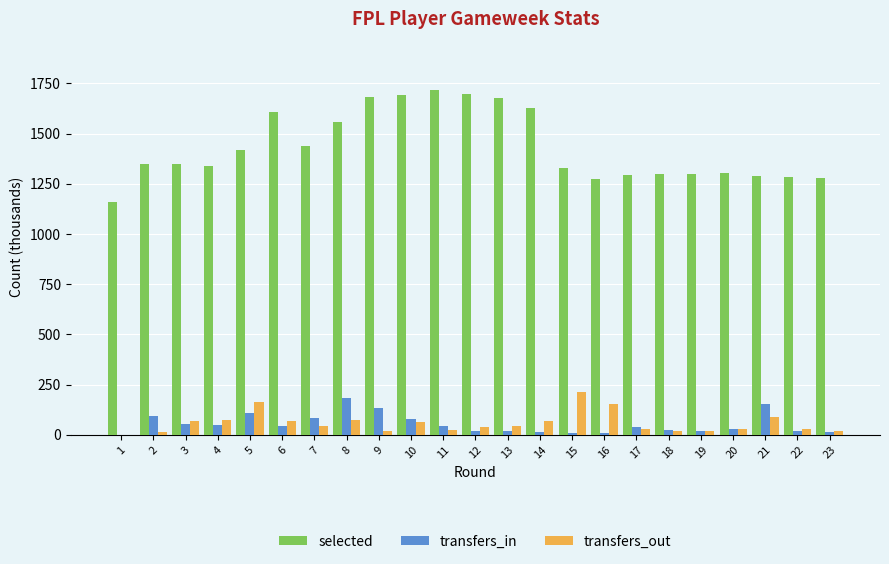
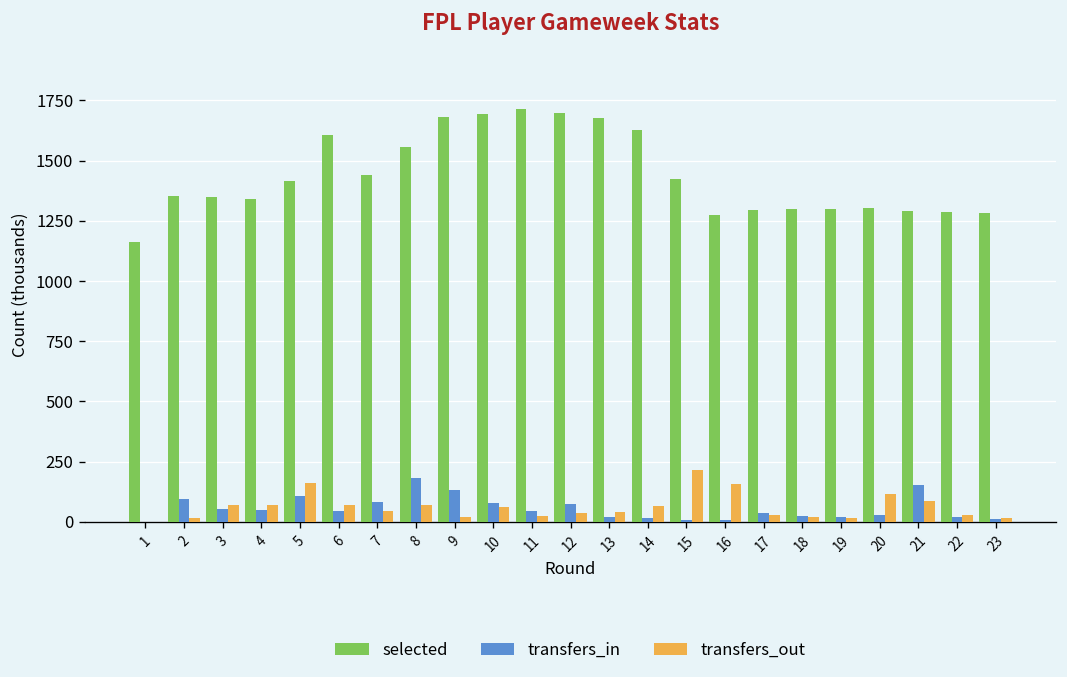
transfers_in, 12: 20 -> 70
selected, 15: 1330 -> 1420
transfers_out, 20: 30 -> 120
